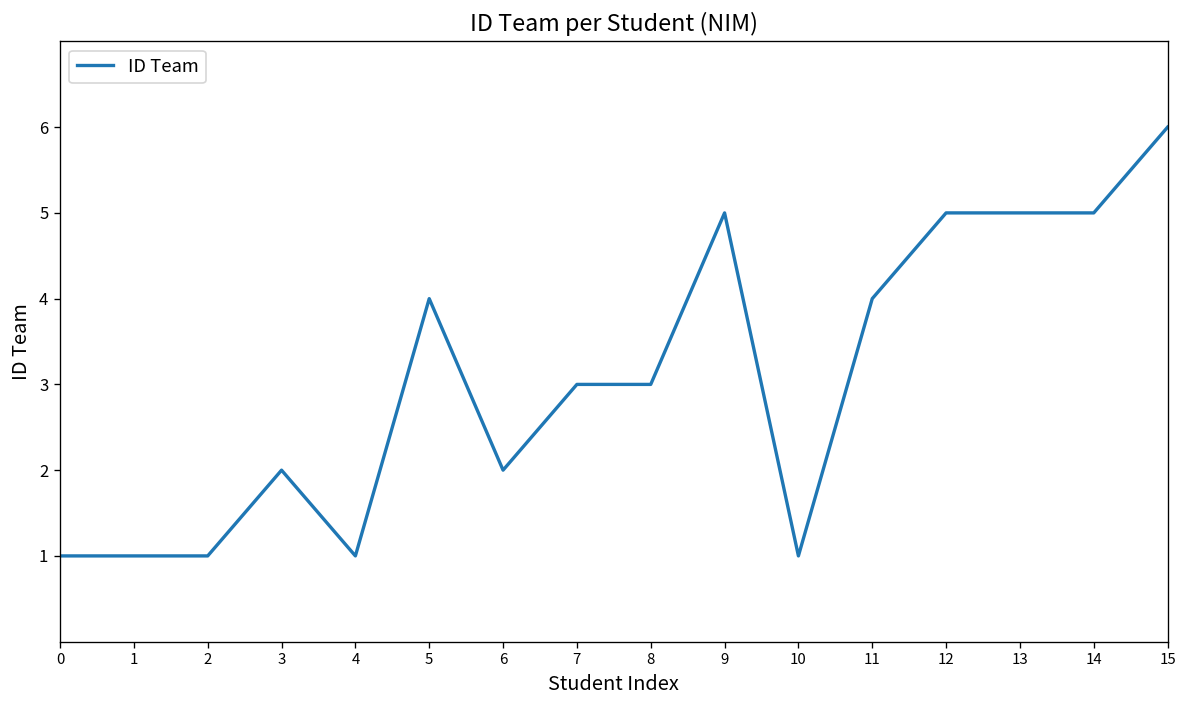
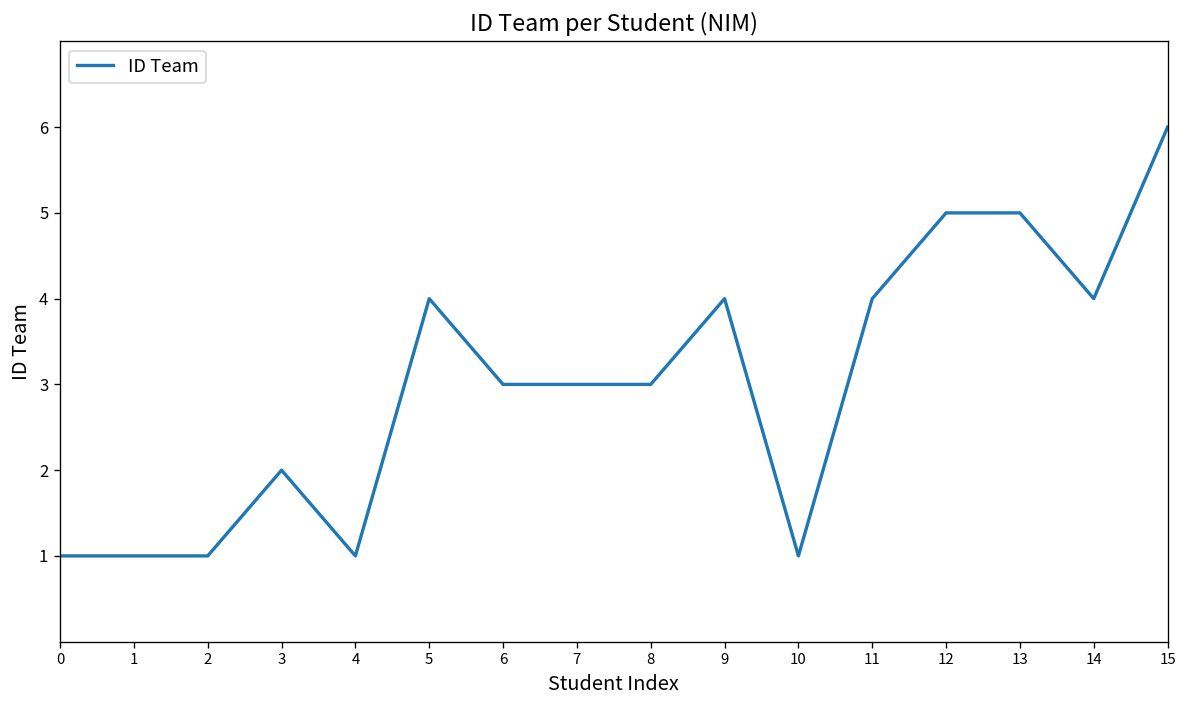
6: 2 -> 3
9: 5 -> 4
14: 5 -> 4
